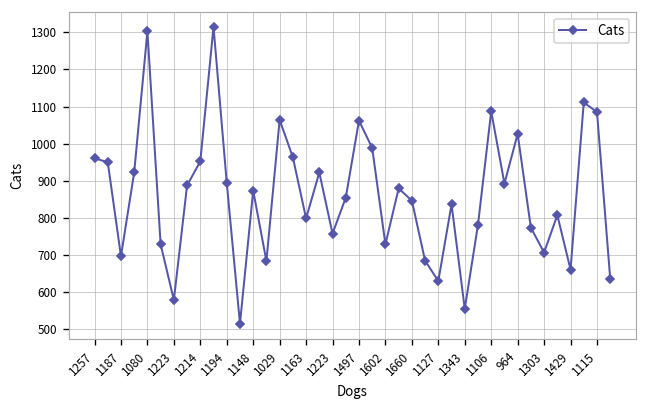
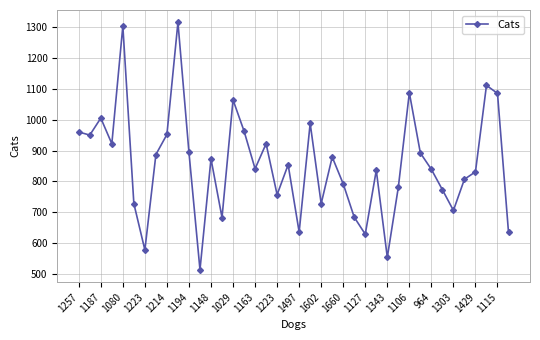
1187: 700 -> 1010
1163: 800 -> 840
1497: 1060 -> 640
1660: 850 -> 790
964: 1030 -> 840
1429: 660 -> 830
